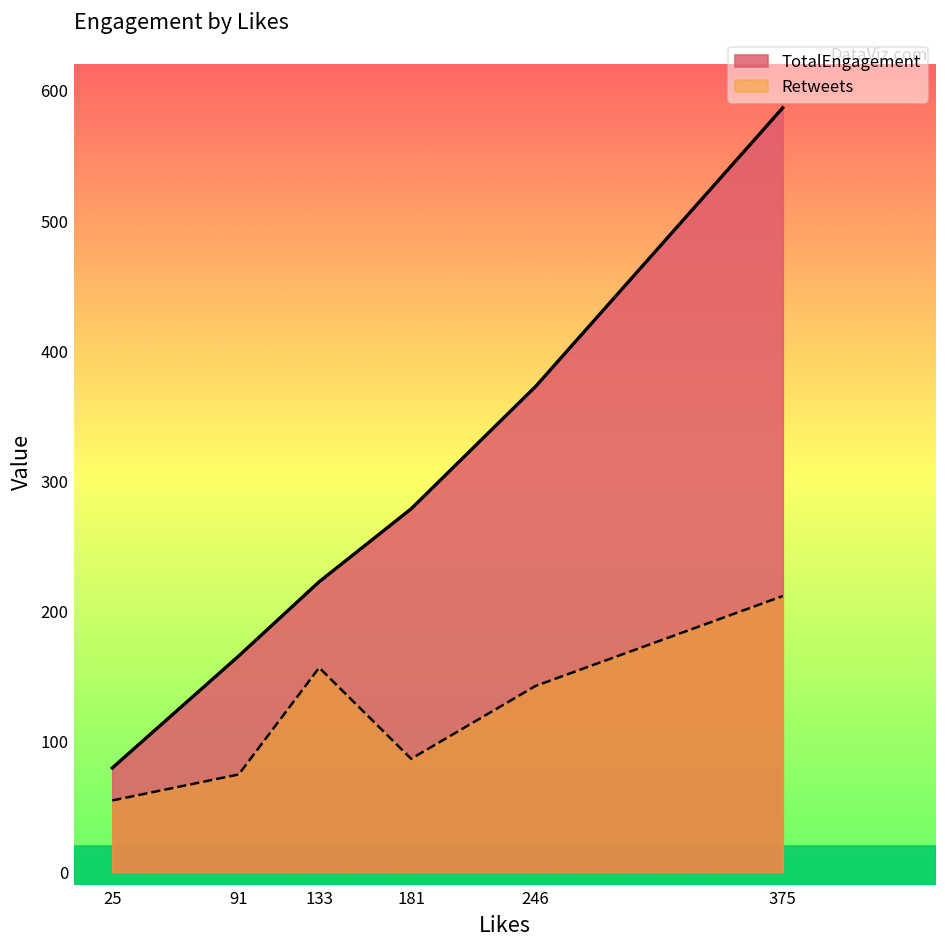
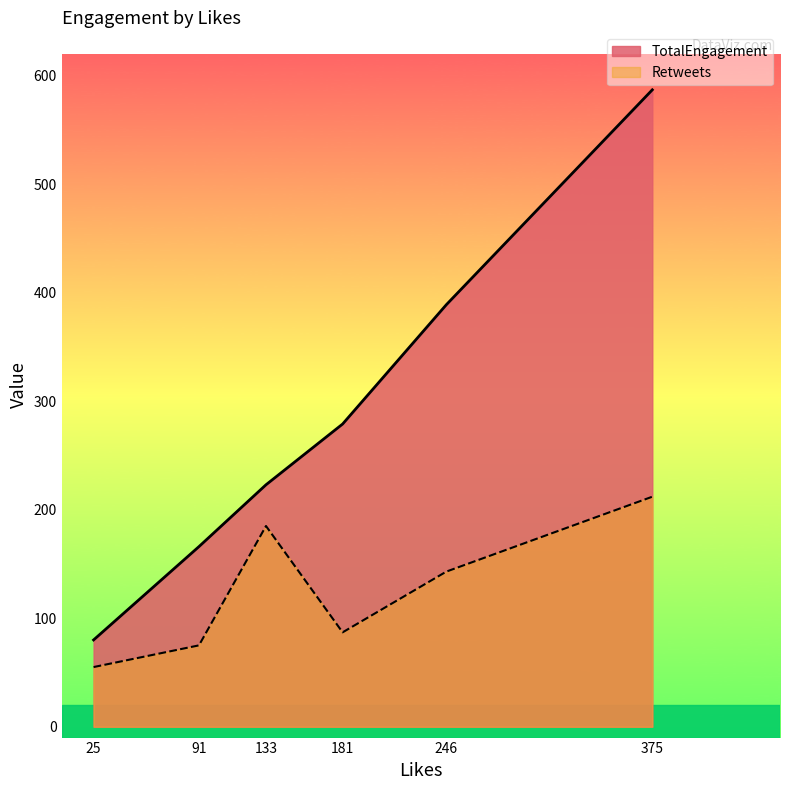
Retweets, 133: 157 -> 185
TotalEngagement, 246: 373 -> 389
